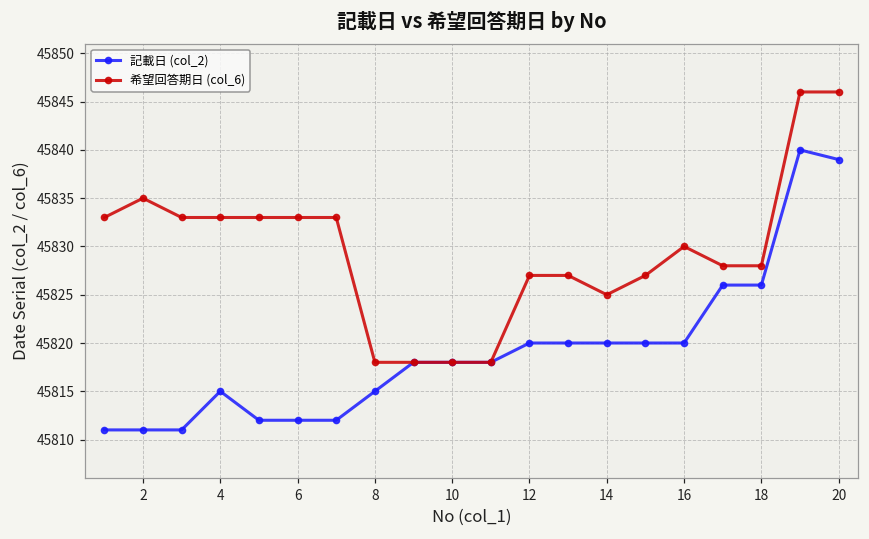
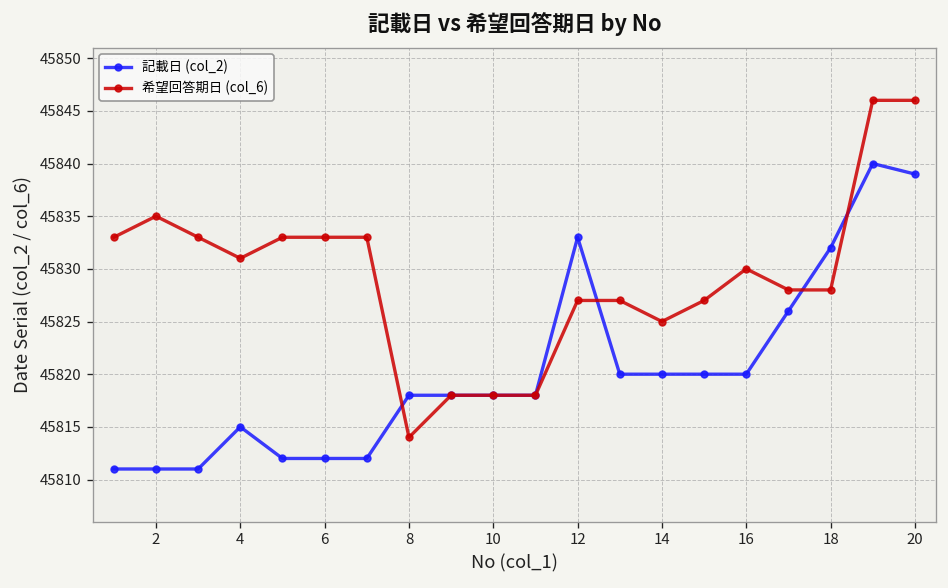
希望回答期日 (col_6), 4: 45833 -> 45831
記載日 (col_2), 8: 45815 -> 45818
希望回答期日 (col_6), 8: 45818 -> 45814
記載日 (col_2), 12: 45820 -> 45833
記載日 (col_2), 18: 45826 -> 45832
